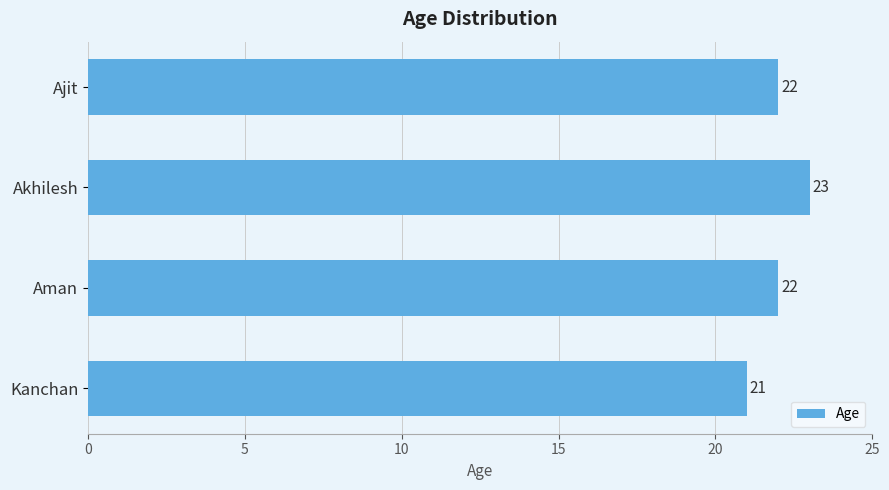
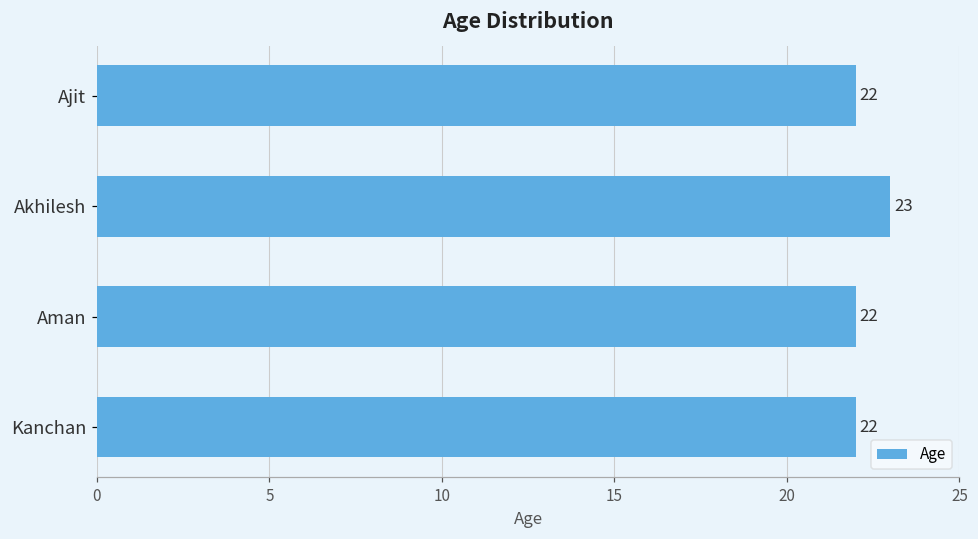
Kanchan: 21 -> 22
